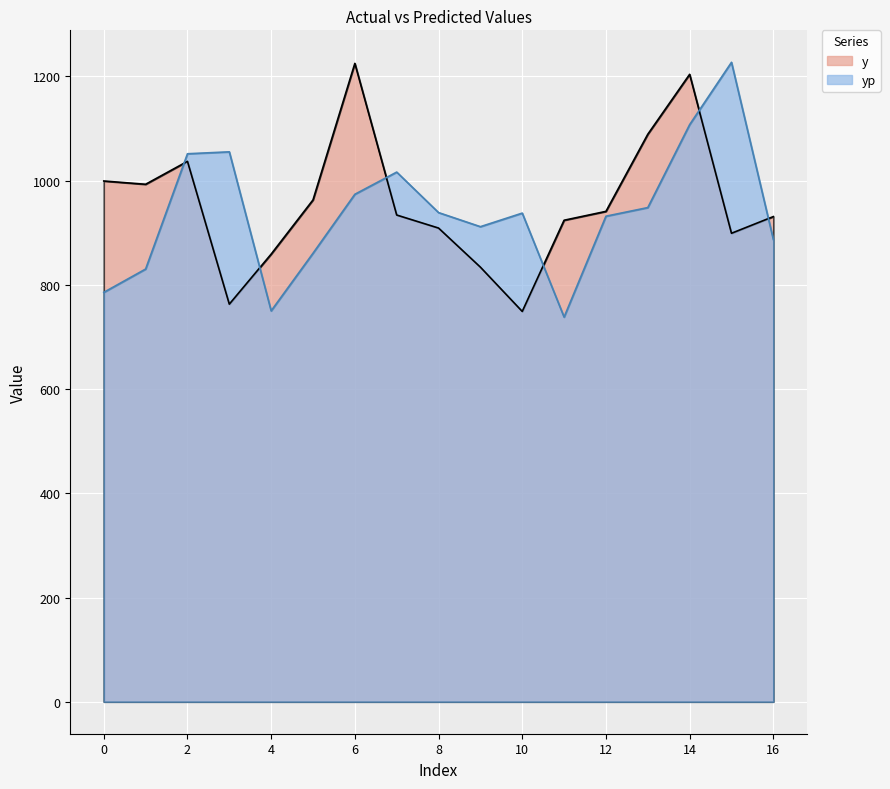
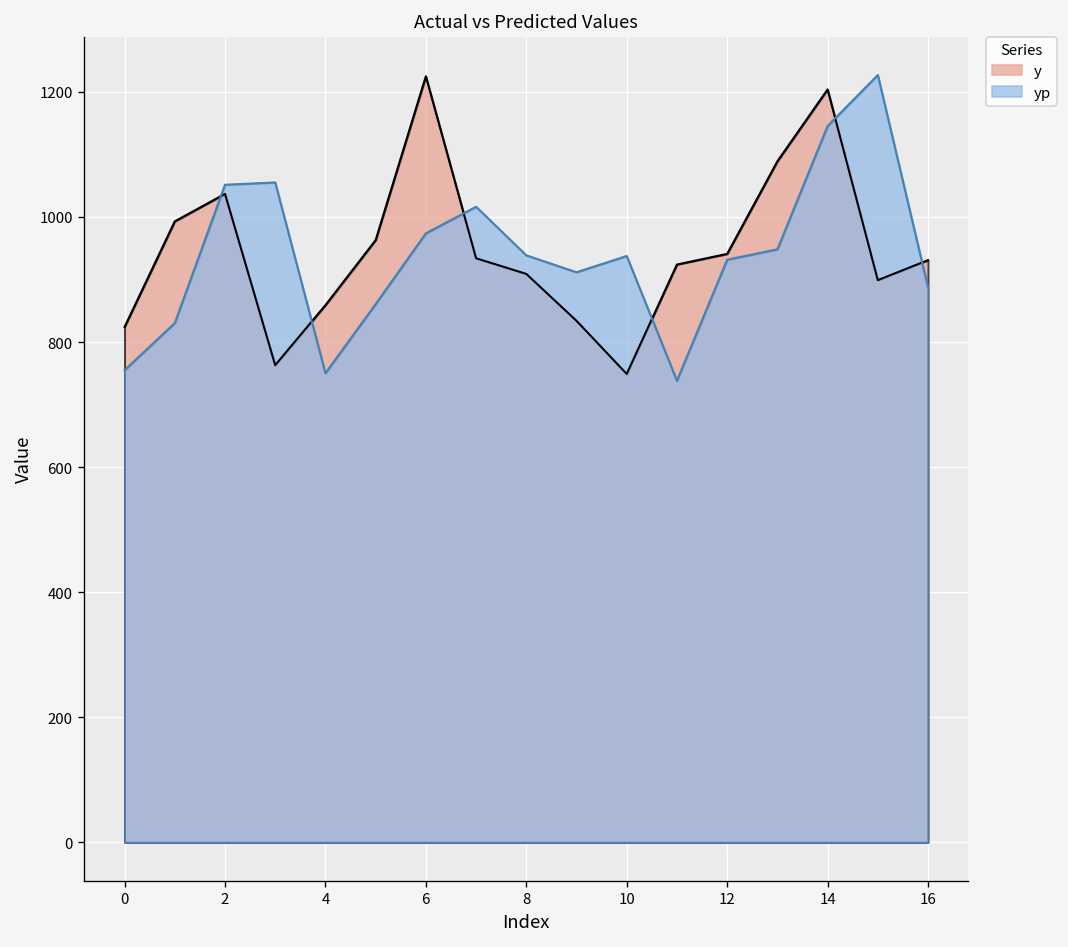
y, 0: 1000 -> 820
yp, 0: 790 -> 760
yp, 14: 1110 -> 1150
